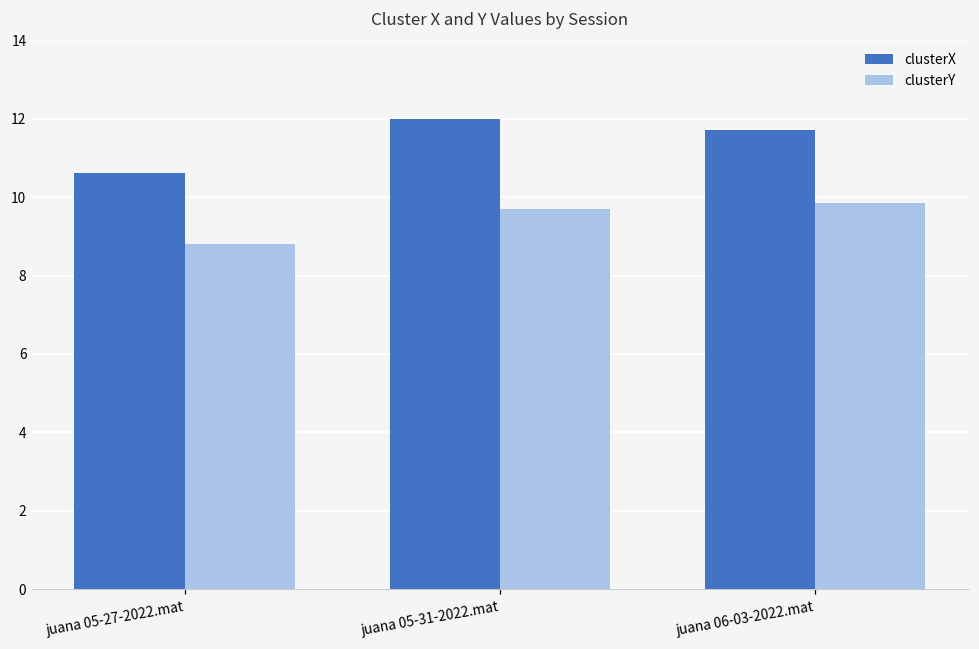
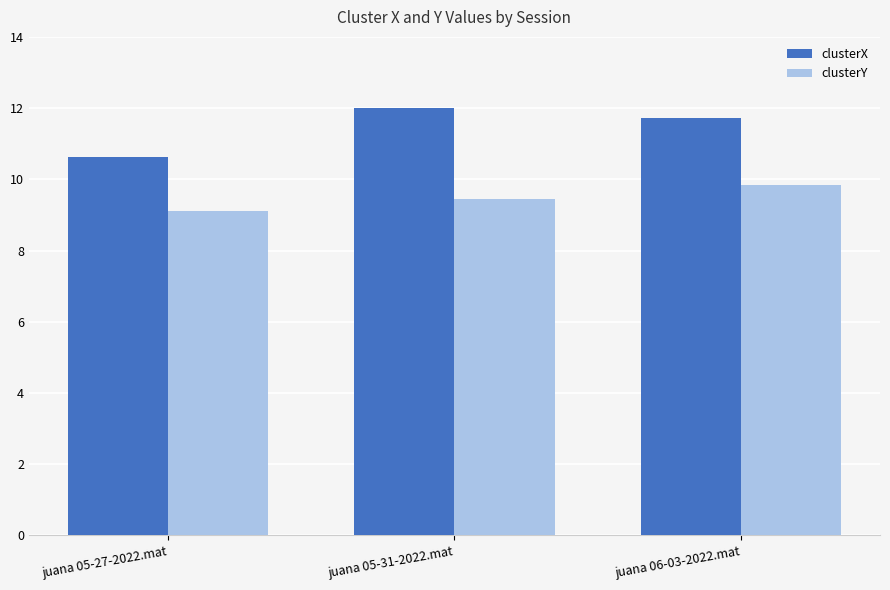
clusterY, juana 05-27-2022.mat: 8.8 -> 9.1
clusterY, juana 05-31-2022.mat: 9.7 -> 9.4
